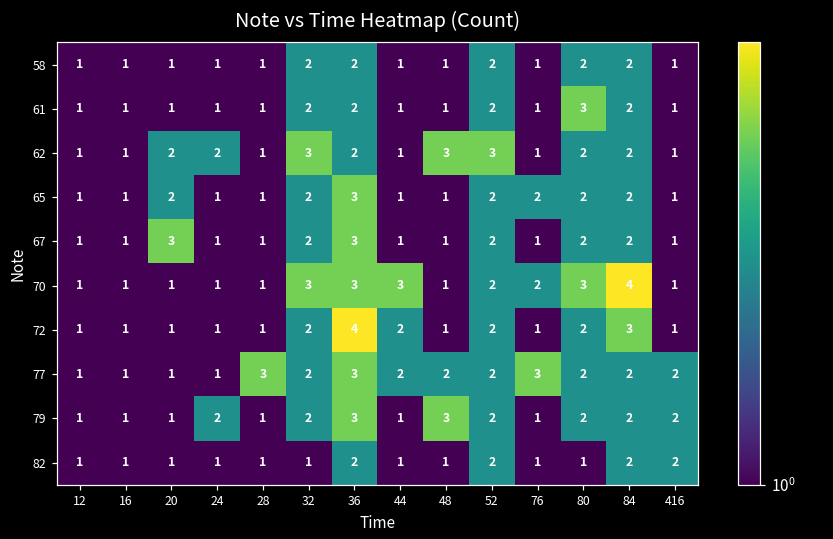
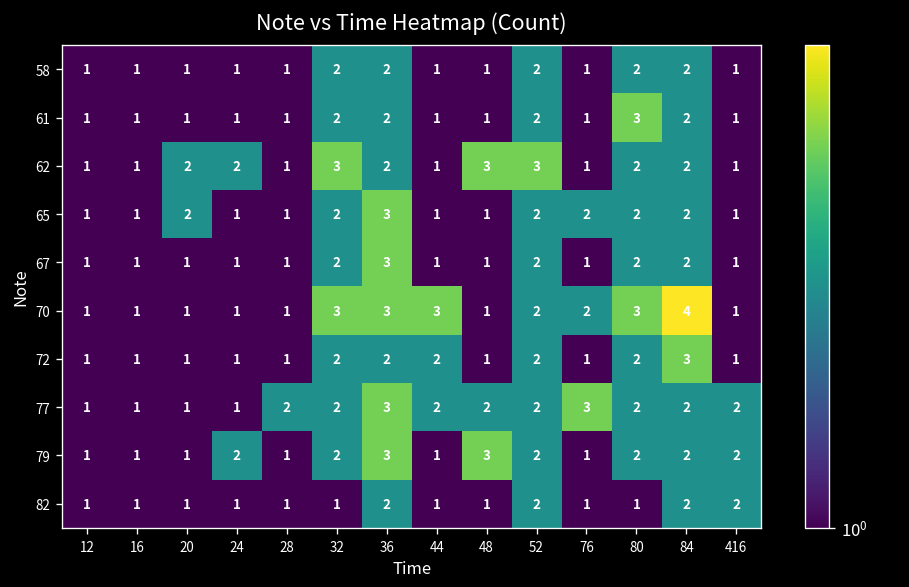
67, 20: 3 -> 1
72, 36: 4 -> 2
77, 28: 3 -> 2
